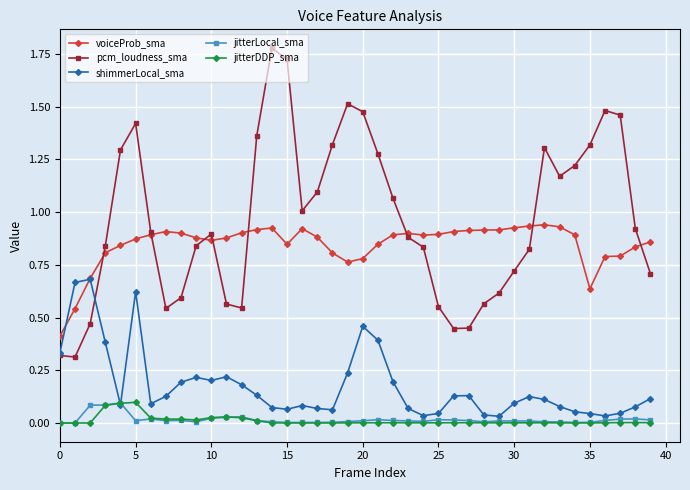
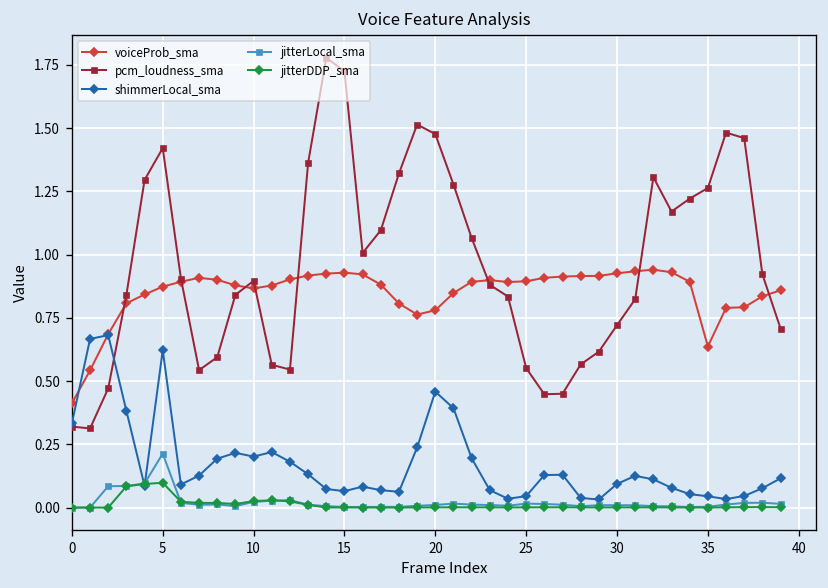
jitterLocal_sma, 5: 0.01 -> 0.21
voiceProb_sma, 15: 0.85 -> 0.93
pcm_loudness_sma, 35: 1.32 -> 1.26
